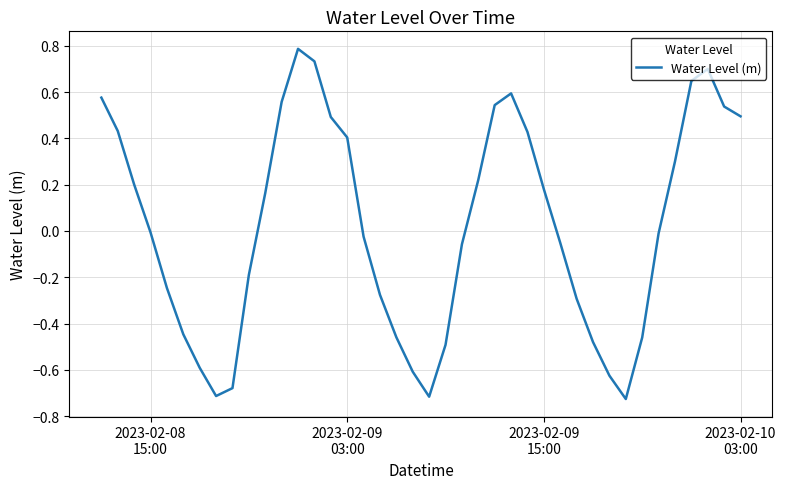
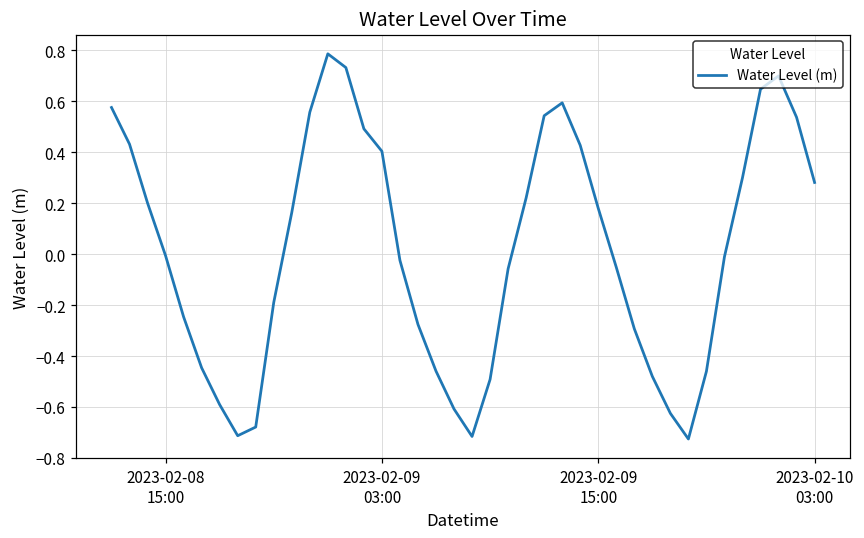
2023-02-10 03:00: 0.49 -> 0.28
